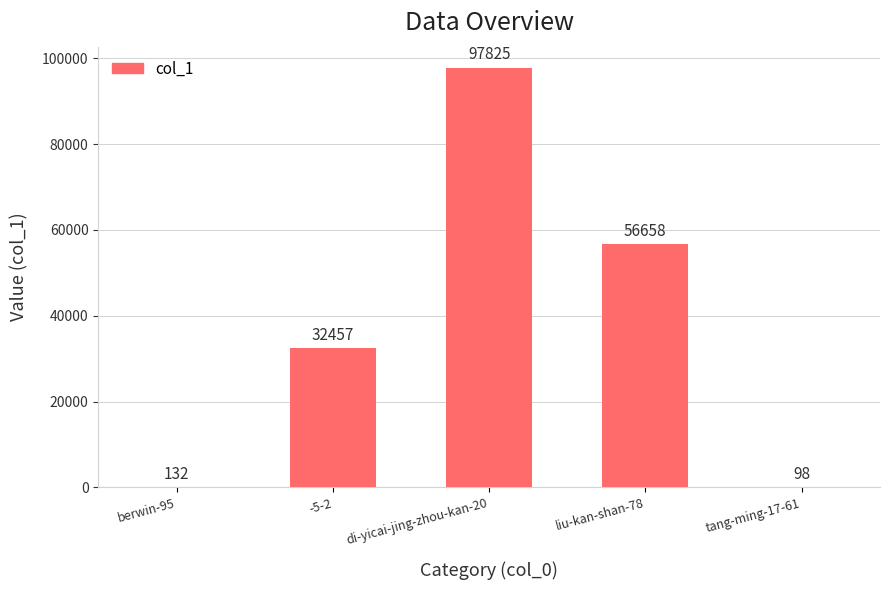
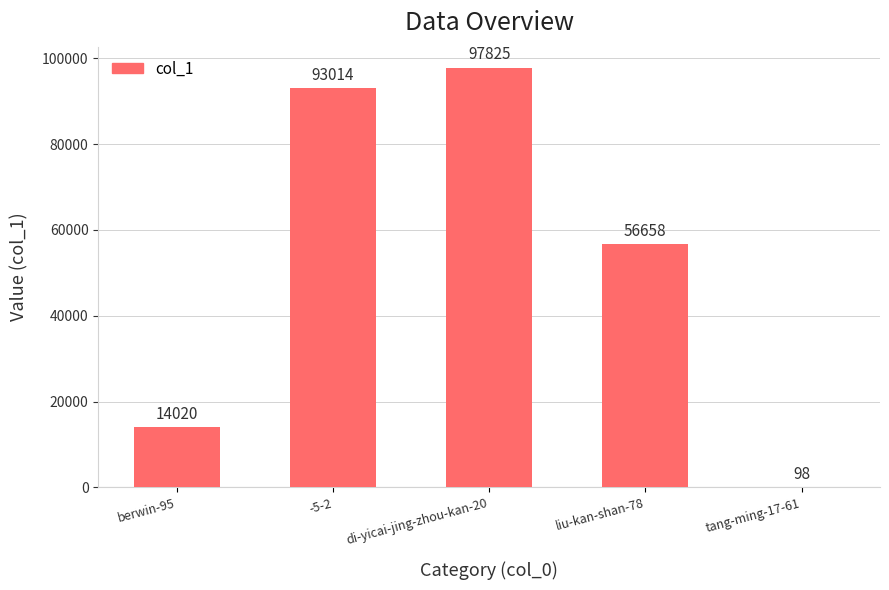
berwin-95: 132 -> 14020
-5-2: 32457 -> 93014
